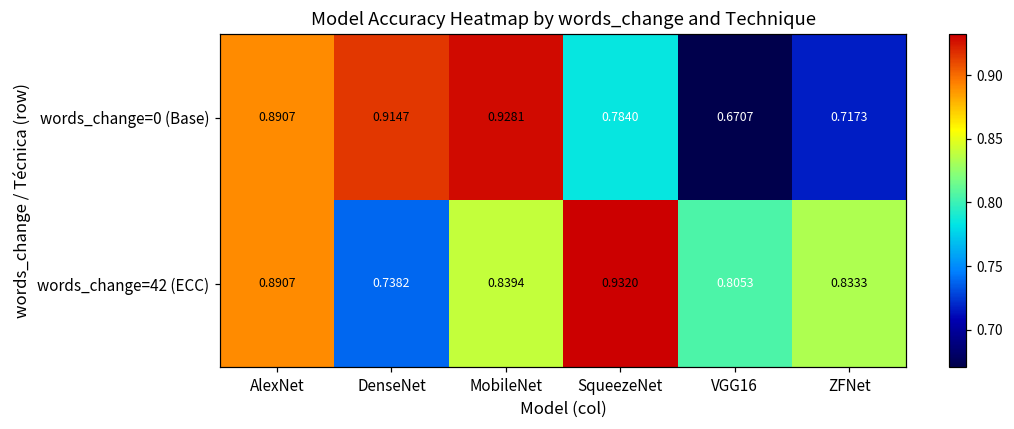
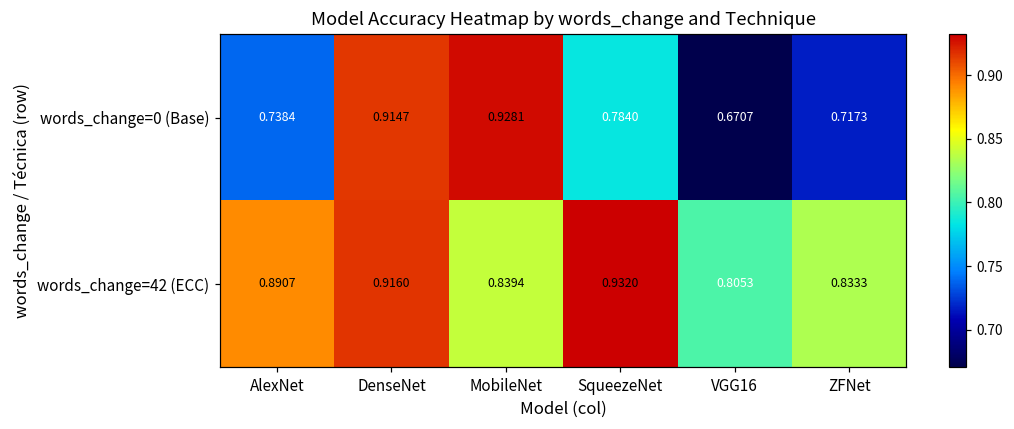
words_change=0 (Base), AlexNet: 0.8907 -> 0.7384
words_change=42 (ECC), DenseNet: 0.7382 -> 0.9160
